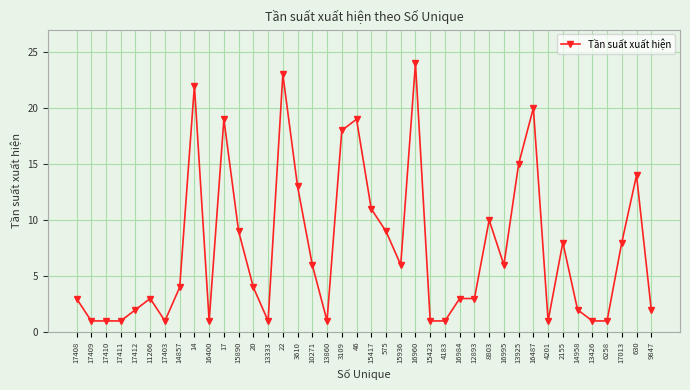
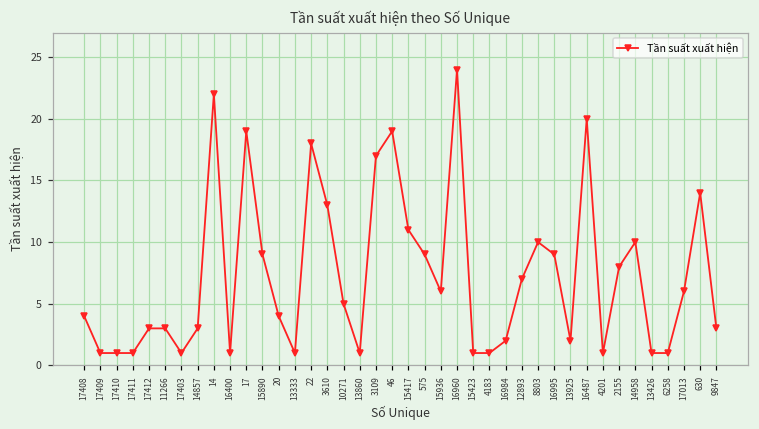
17408: 3 -> 4
17412: 2 -> 3
14857: 4 -> 3
22: 23 -> 18
10271: 6 -> 5
3109: 18 -> 17
16984: 3 -> 2
12893: 3 -> 7
16995: 6 -> 9
13925: 15 -> 2
14958: 2 -> 10
17013: 8 -> 6
9847: 2 -> 3
